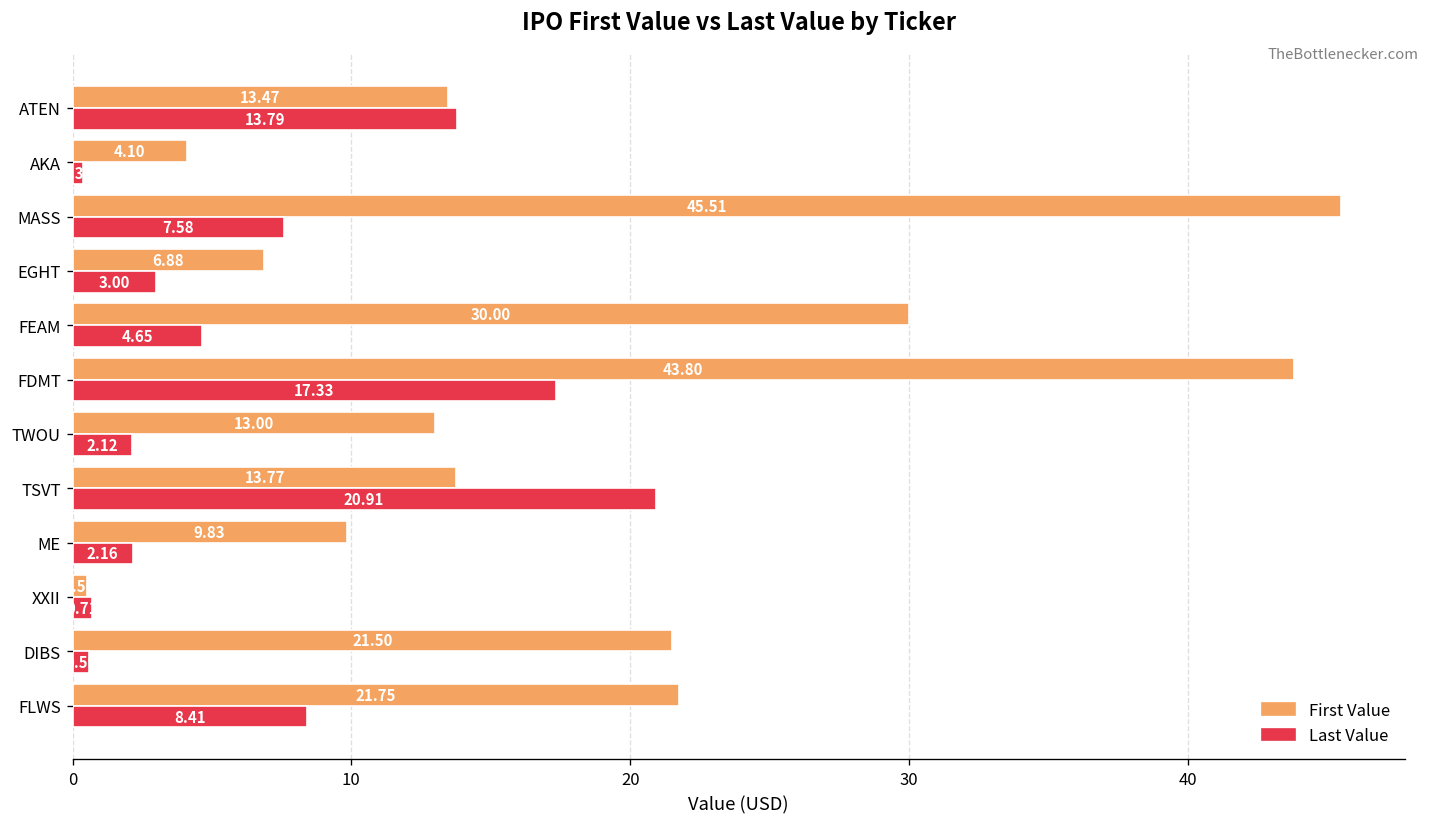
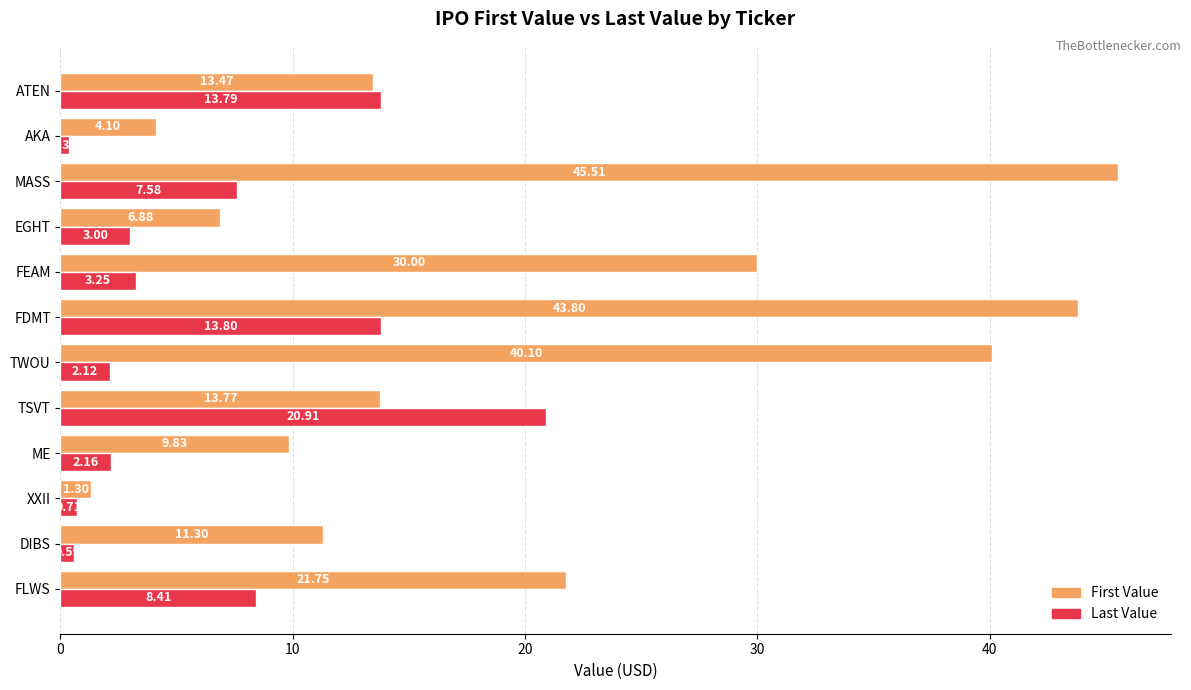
Last Value, FEAM: 4.65 -> 3.25
Last Value, FDMT: 17.33 -> 13.80
First Value, TWOU: 13.00 -> 40.10
First Value, XXII: 0.5 -> 1.3
First Value, DIBS: 21.50 -> 11.30
